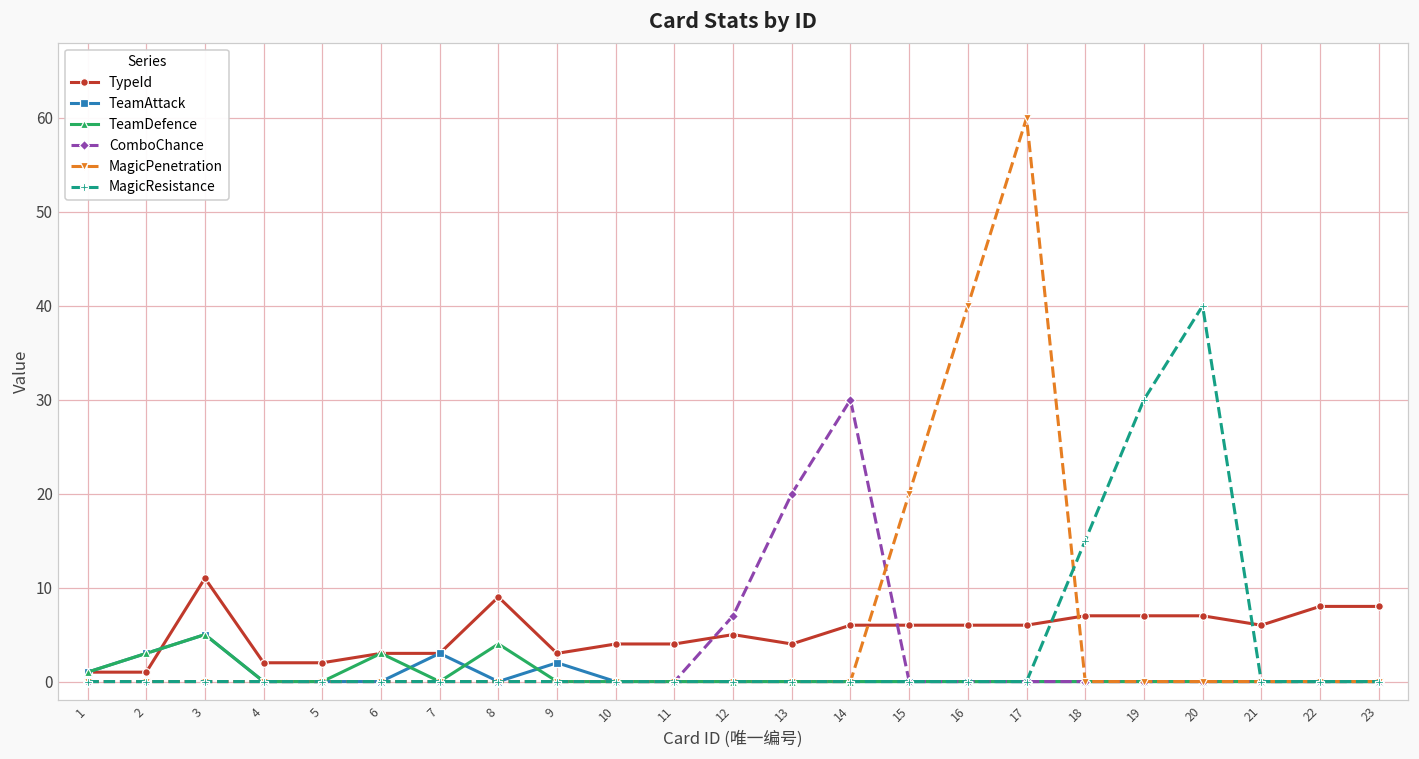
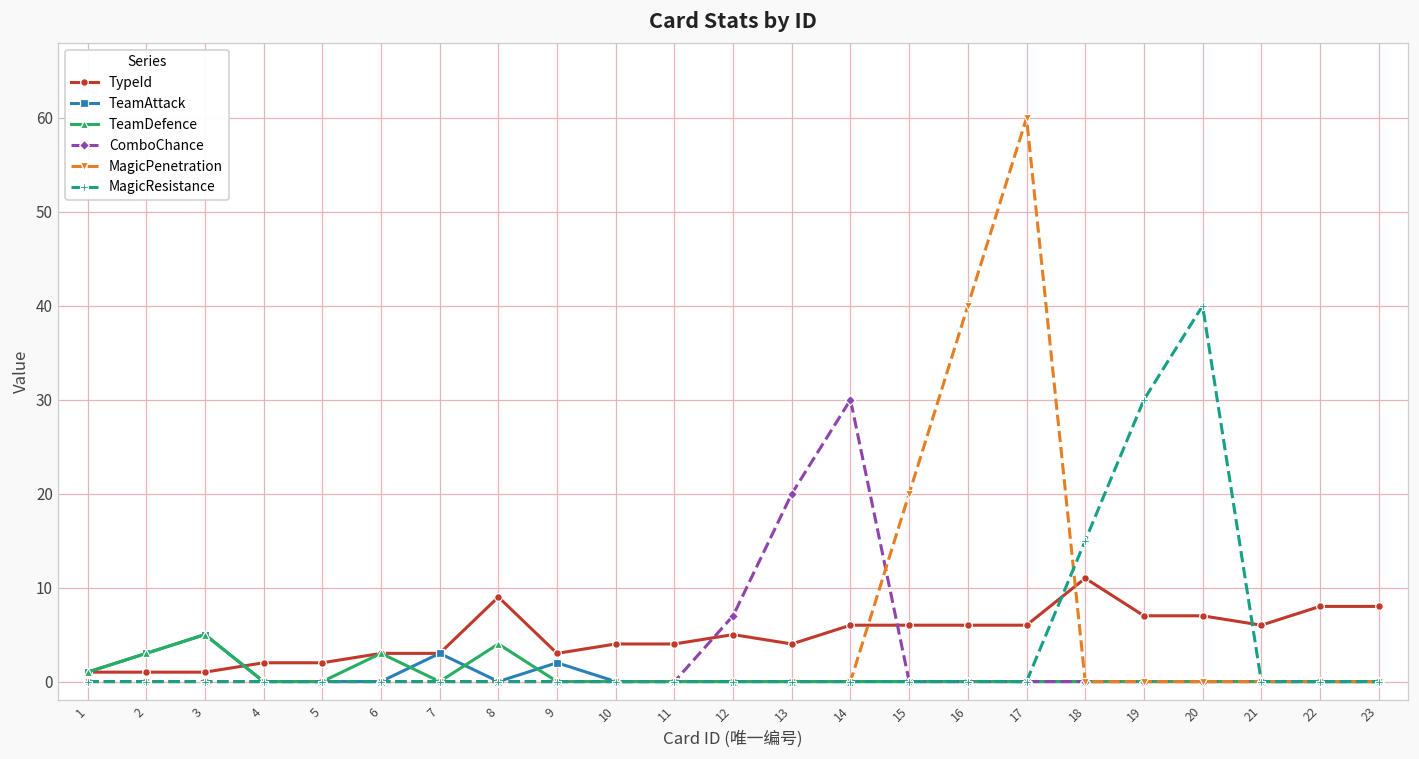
TypeId, 3: 11 -> 1
TypeId, 18: 7 -> 11
